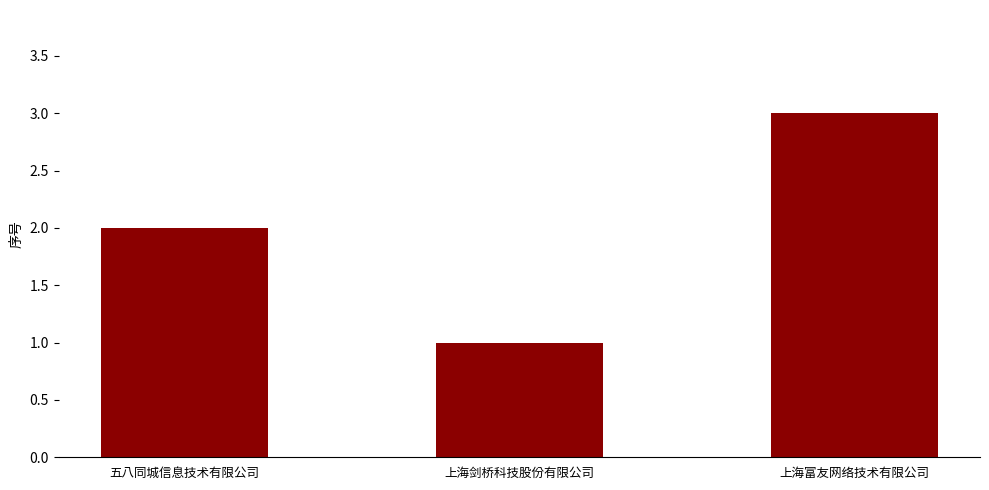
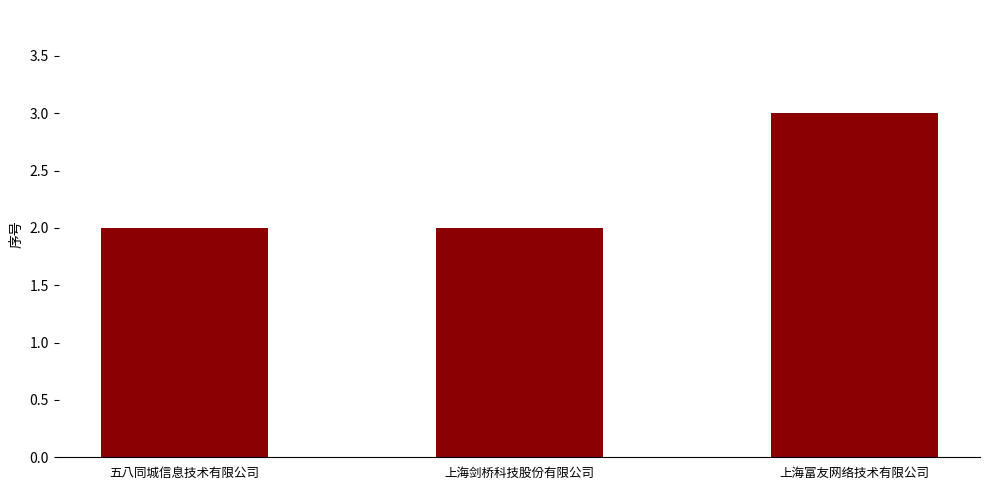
上海剑桥科技股份有限公司: 1 -> 2
